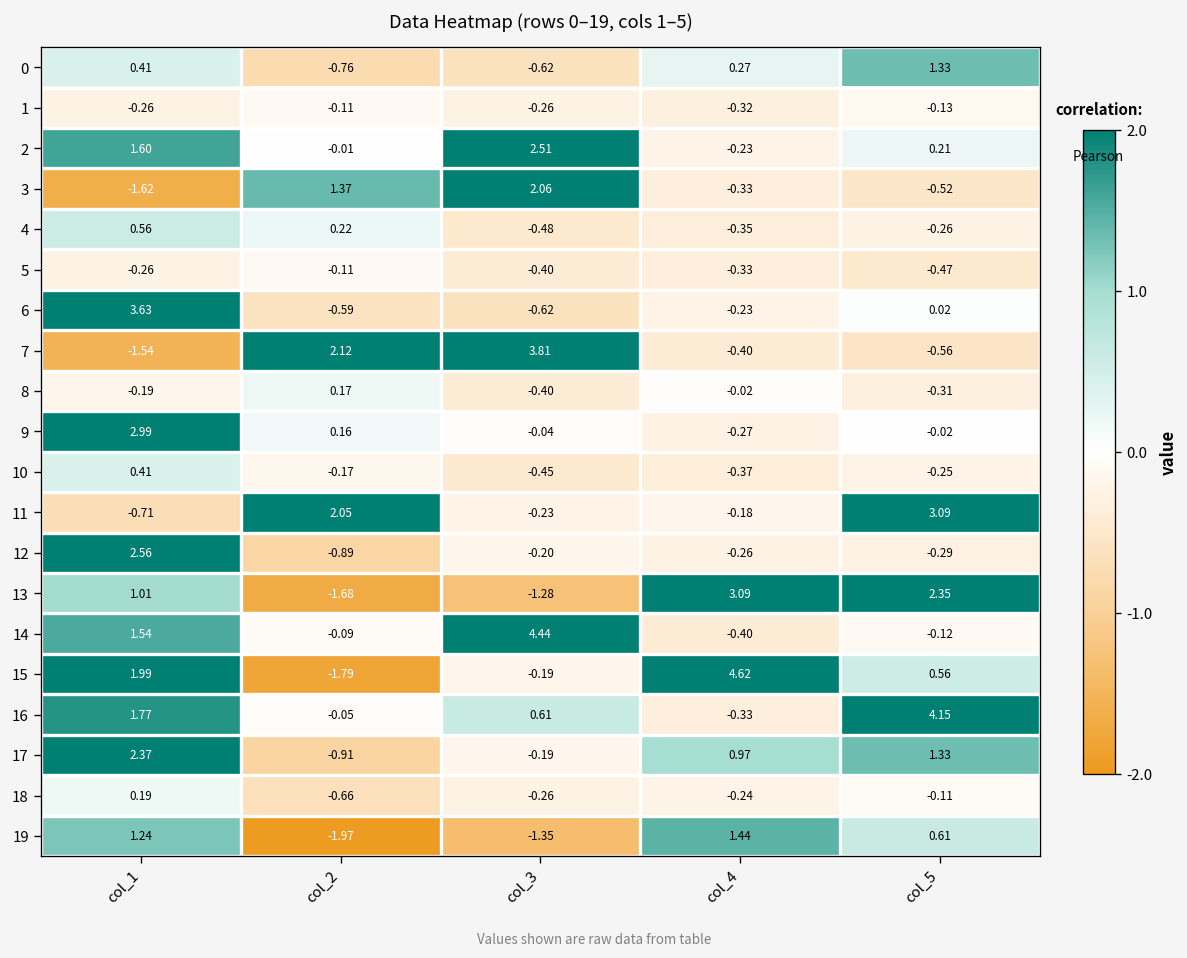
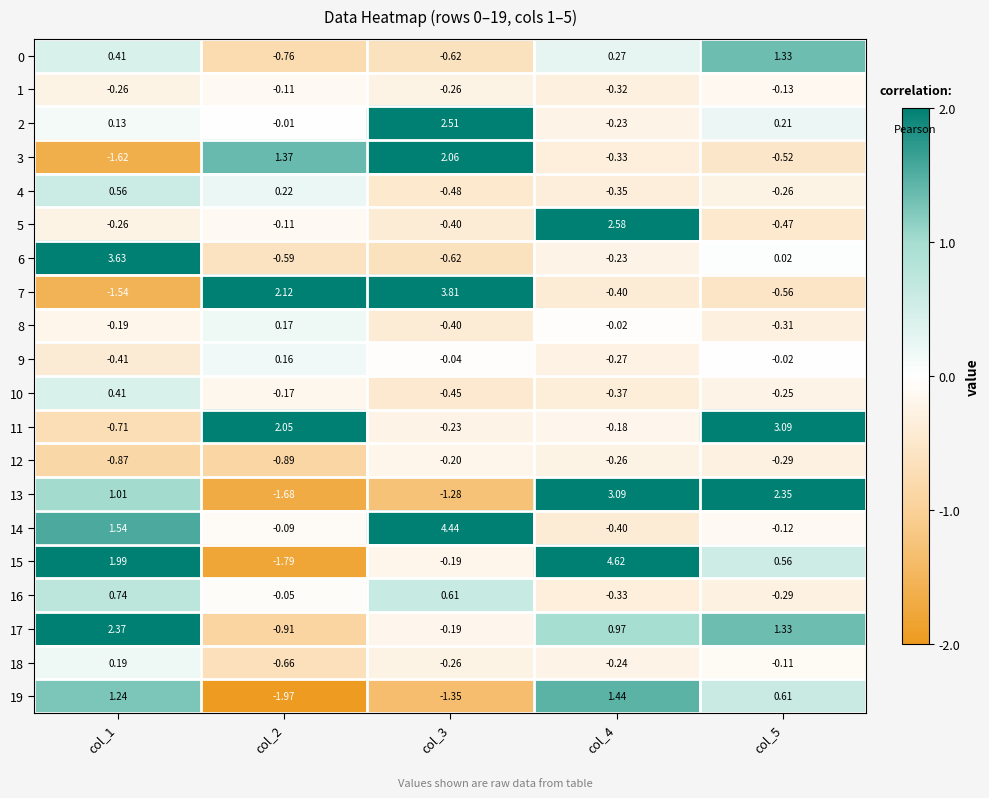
2, col_1: 1.60 -> 0.13
5, col_4: -0.33 -> 2.58
9, col_1: 2.99 -> -0.41
12, col_1: 2.56 -> -0.87
16, col_1: 1.77 -> 0.74
16, col_5: 4.15 -> -0.29
